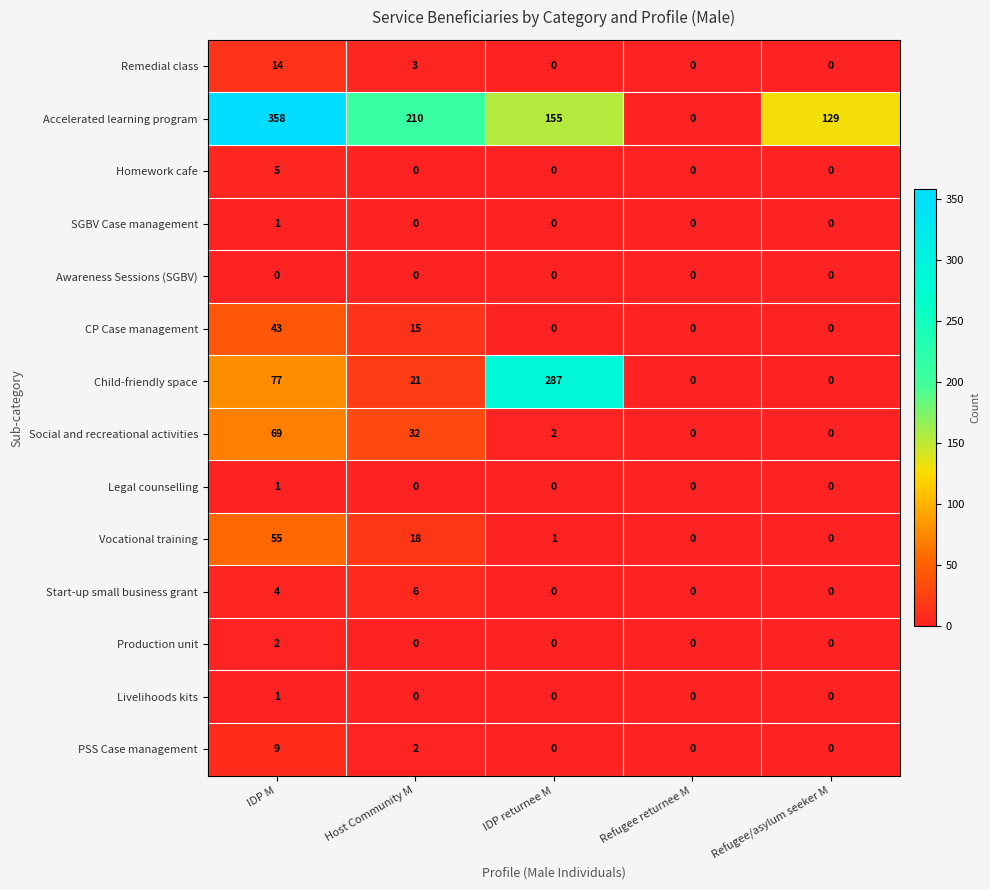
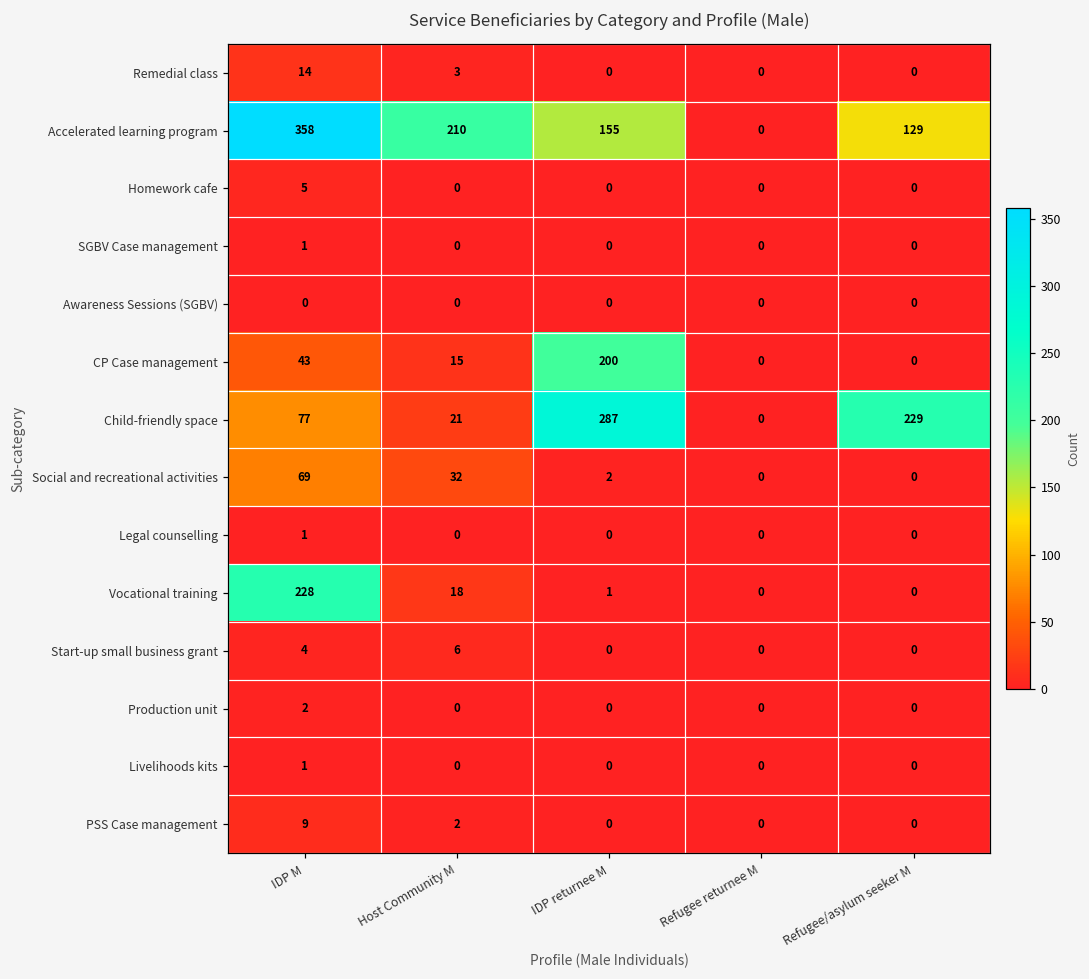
CP Case management, IDP returnee M: 0 -> 200
Child-friendly space, Refugee/asylum seeker M: 0 -> 229
Vocational training, IDP M: 55 -> 228
